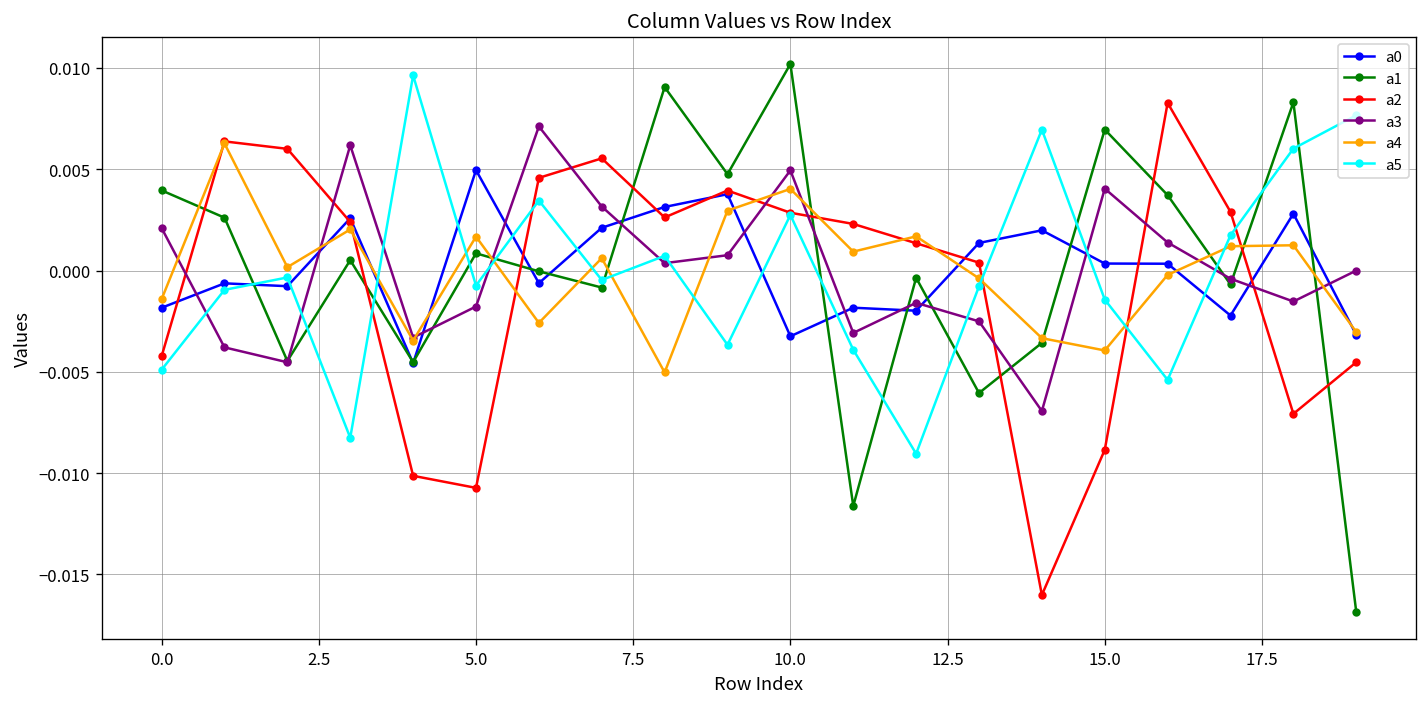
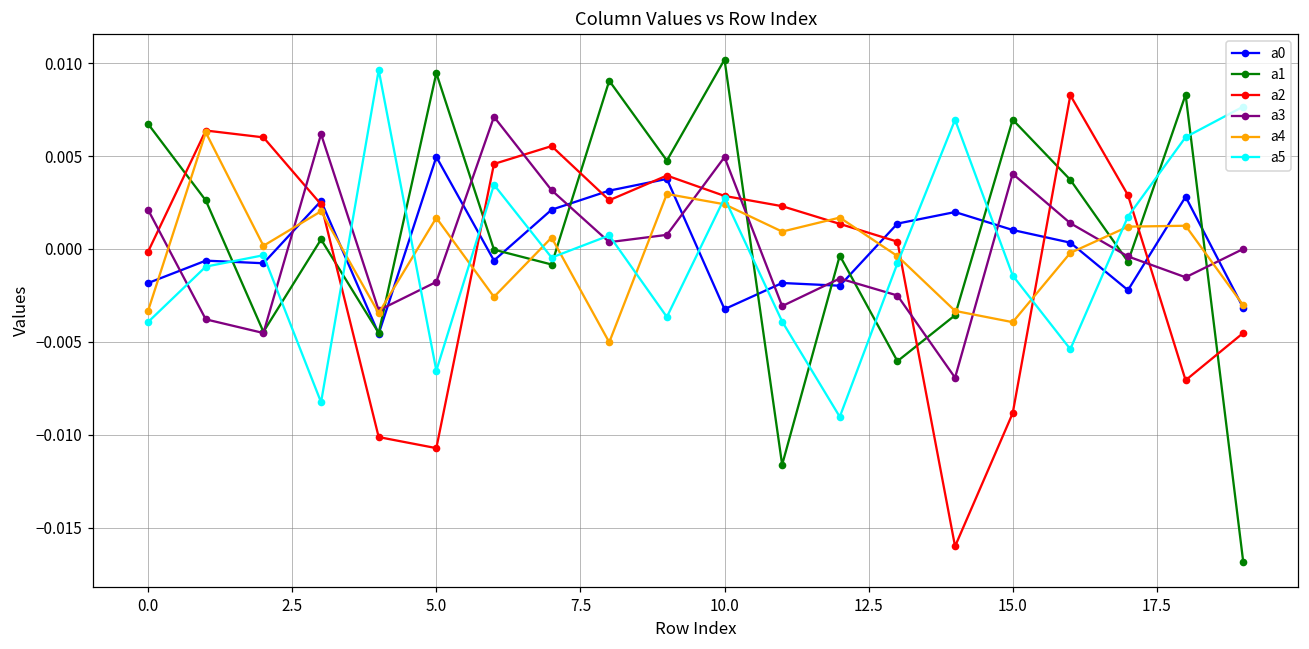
a1, 0.0: 0.0040 -> 0.0067
a2, 0.0: -0.0042 -> -0.0001
a4, 0.0: -0.0014 -> -0.0033
a5, 0.0: -0.0049 -> -0.0039
a1, 5.0: 0.0008 -> 0.0095
a5, 5.0: -0.0007 -> -0.0066
a4, 10.0: 0.0040 -> 0.0024
a0, 15.0: 0.0003 -> 0.0010
